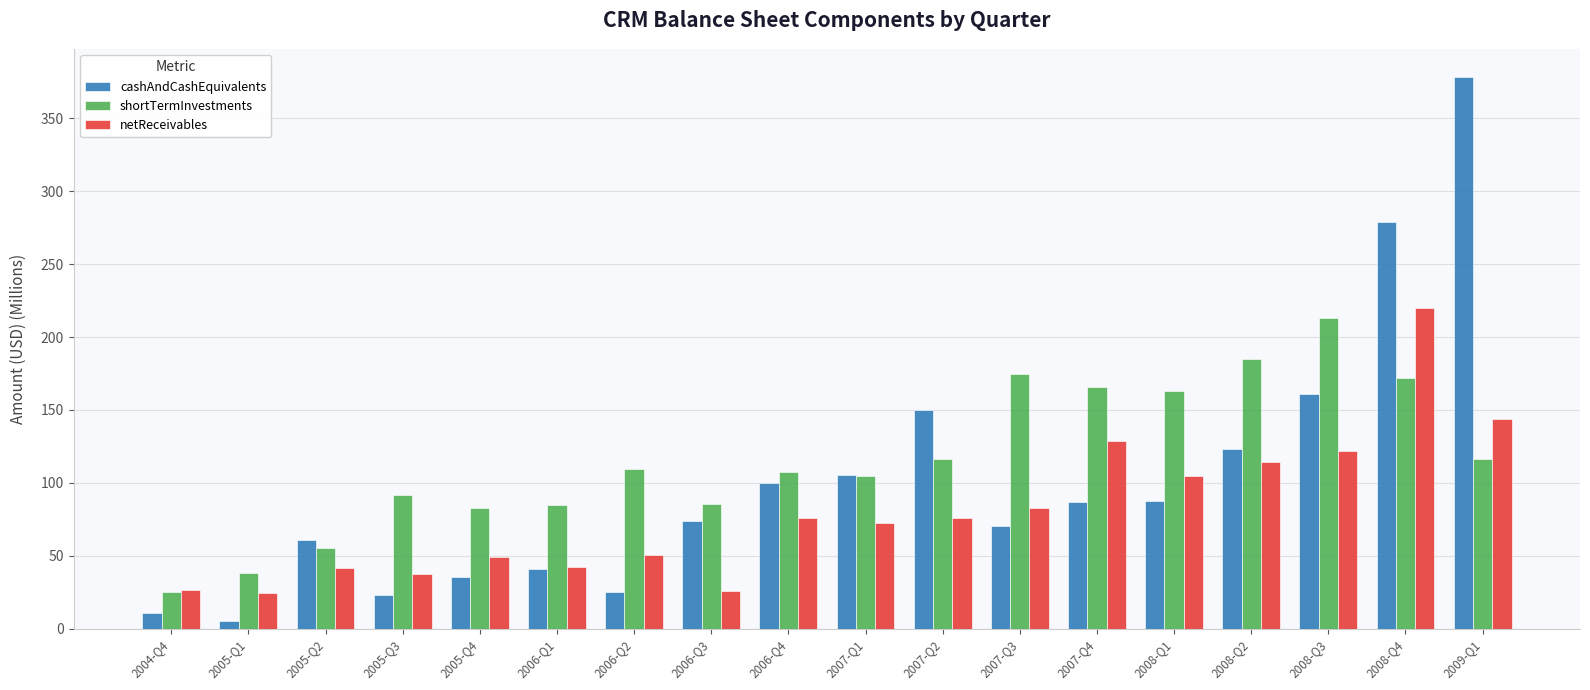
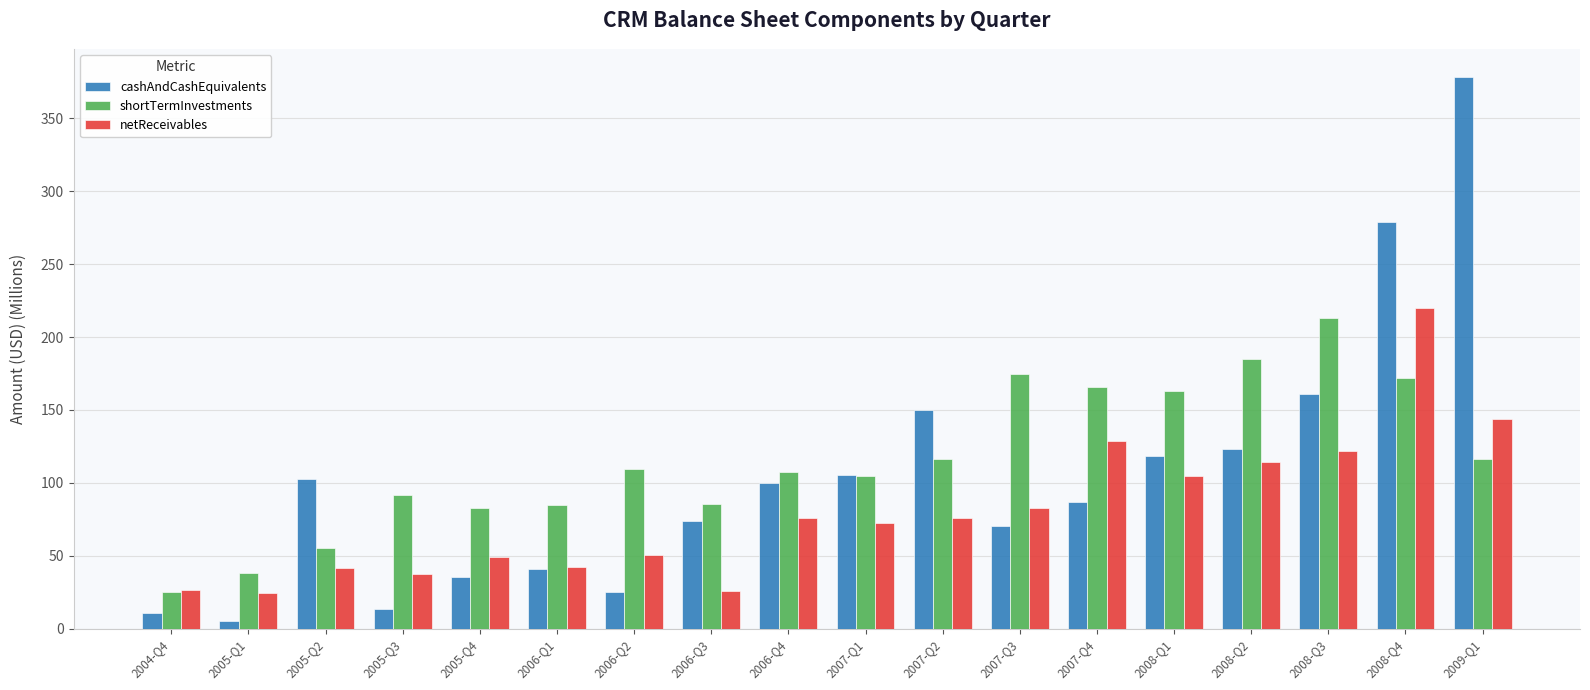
cashAndCashEquivalents, 2005-Q2: 61 -> 102
cashAndCashEquivalents, 2005-Q3: 23 -> 13
cashAndCashEquivalents, 2008-Q1: 87 -> 119
